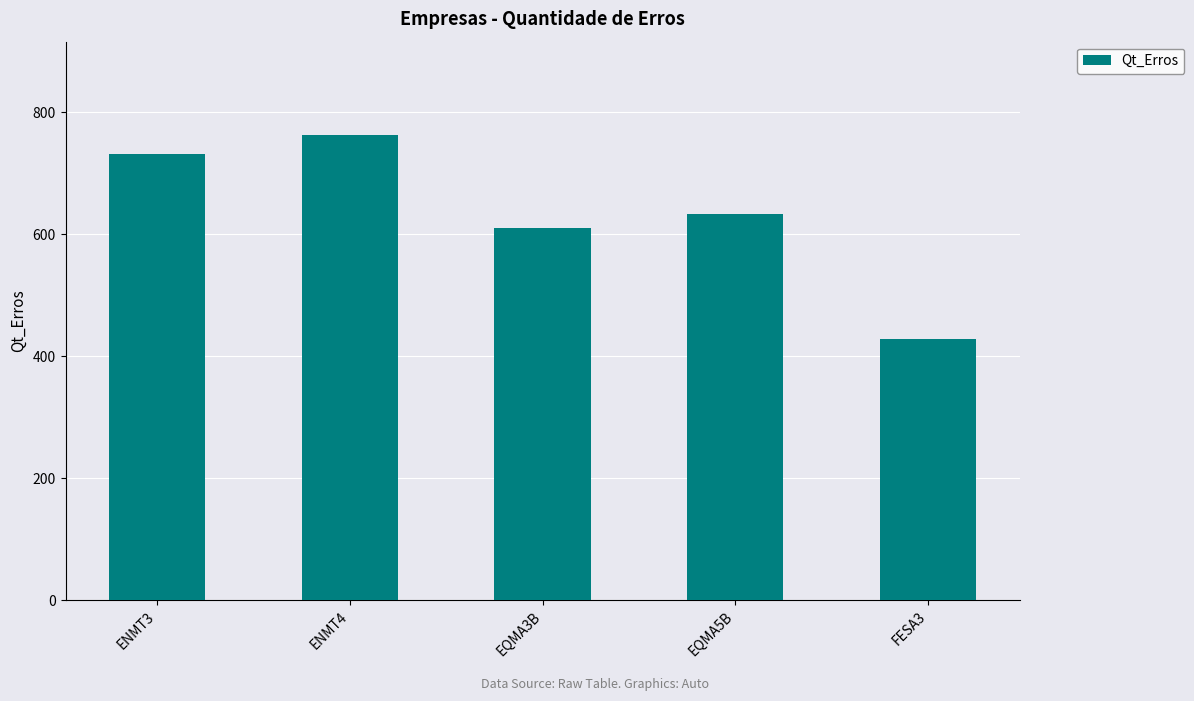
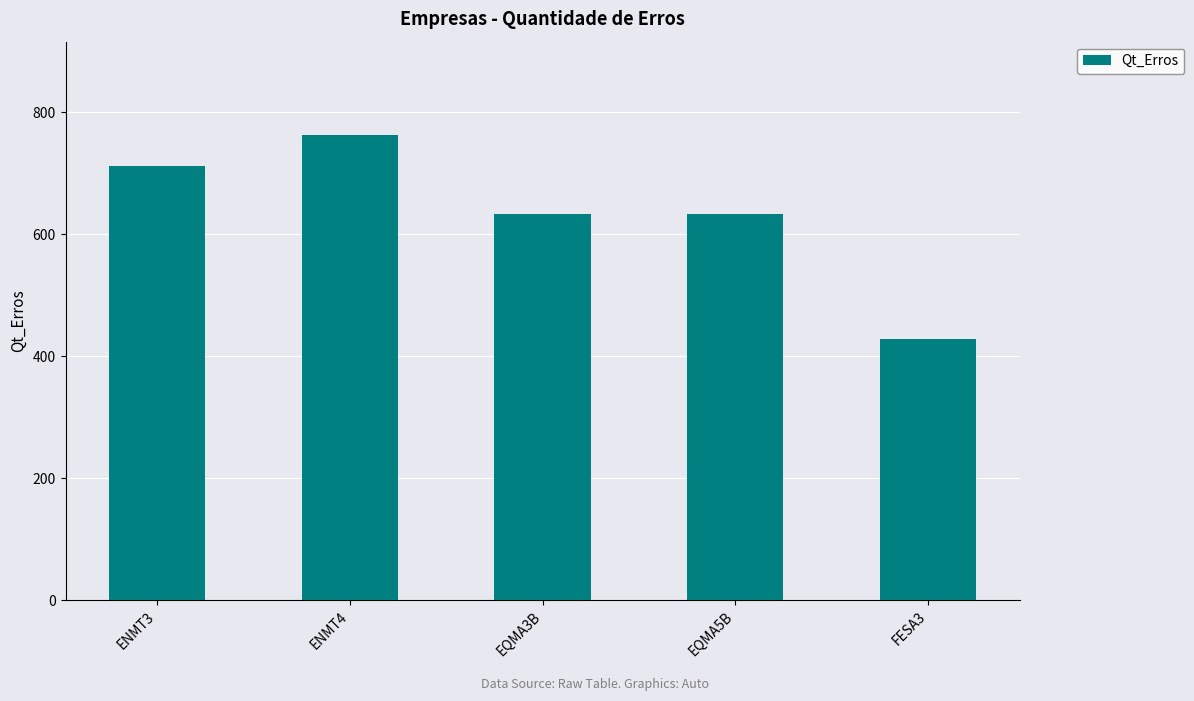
ENMT3: 730 -> 710
EQMA3B: 610 -> 630
